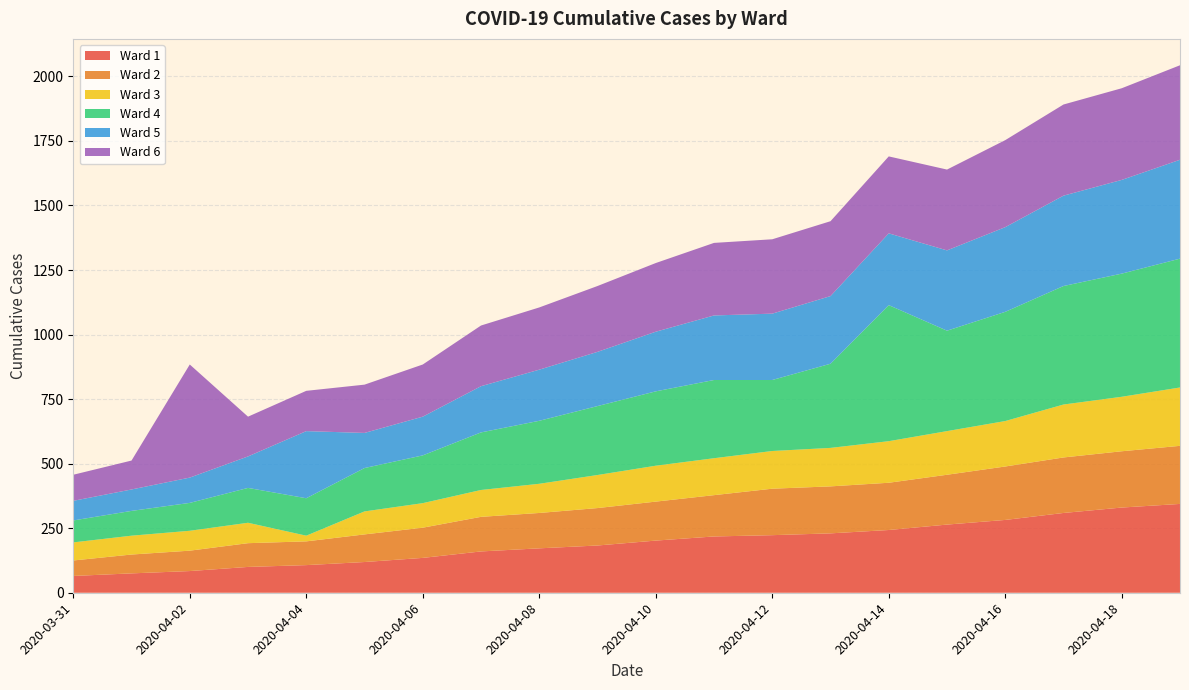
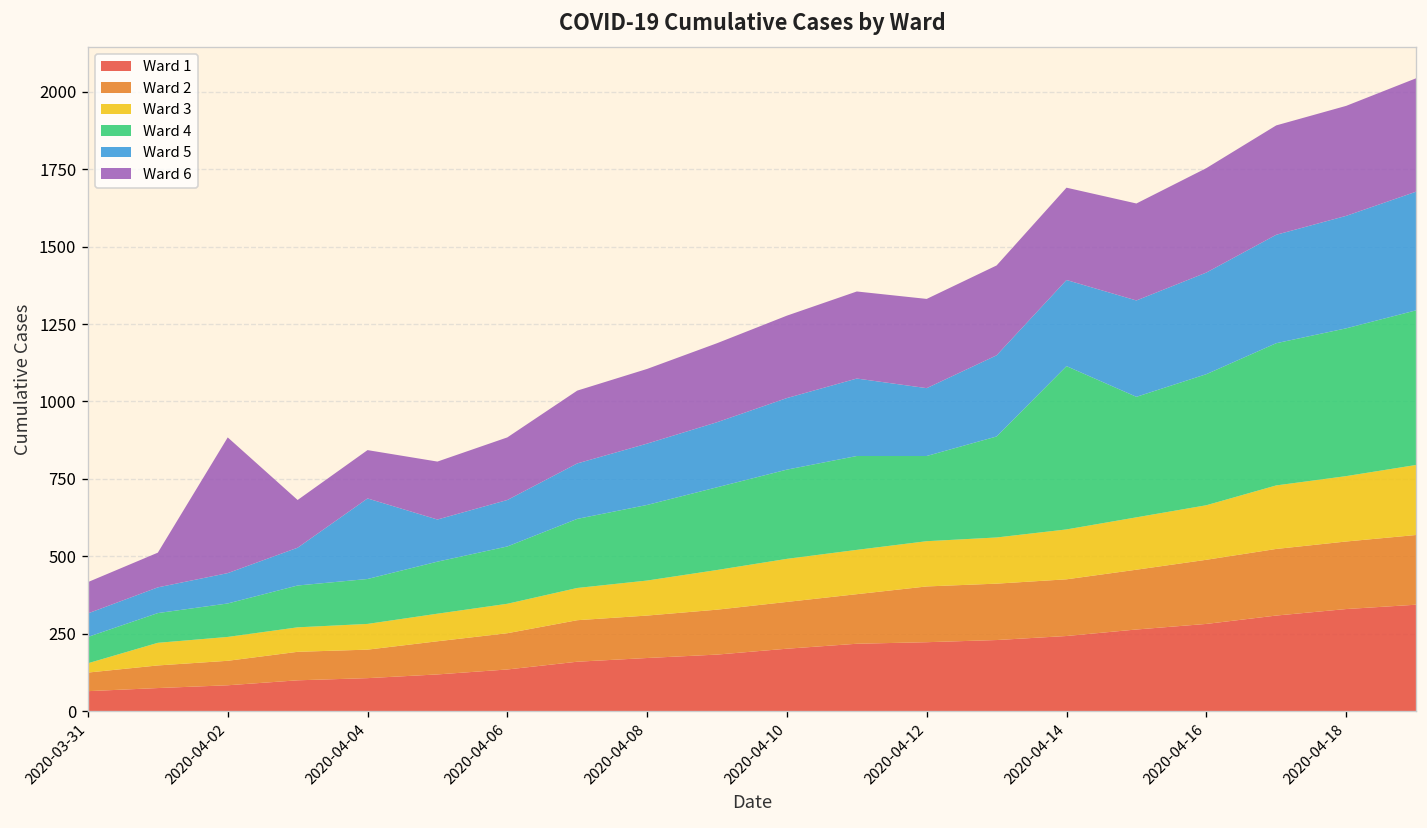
Ward 3, 2020-03-31: 70 -> 30
Ward 3, 2020-04-04: 20 -> 80
Ward 5, 2020-04-12: 260 -> 220
